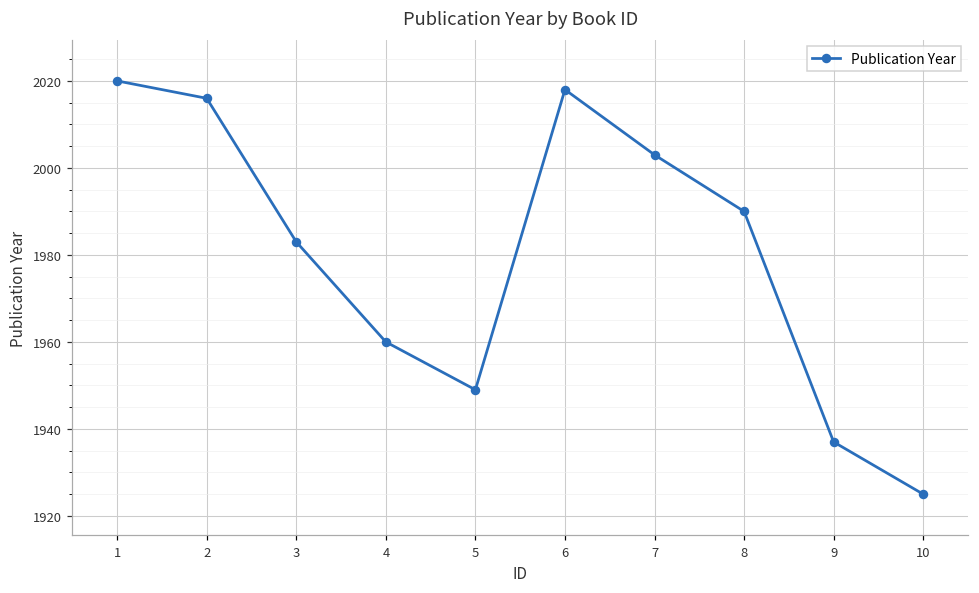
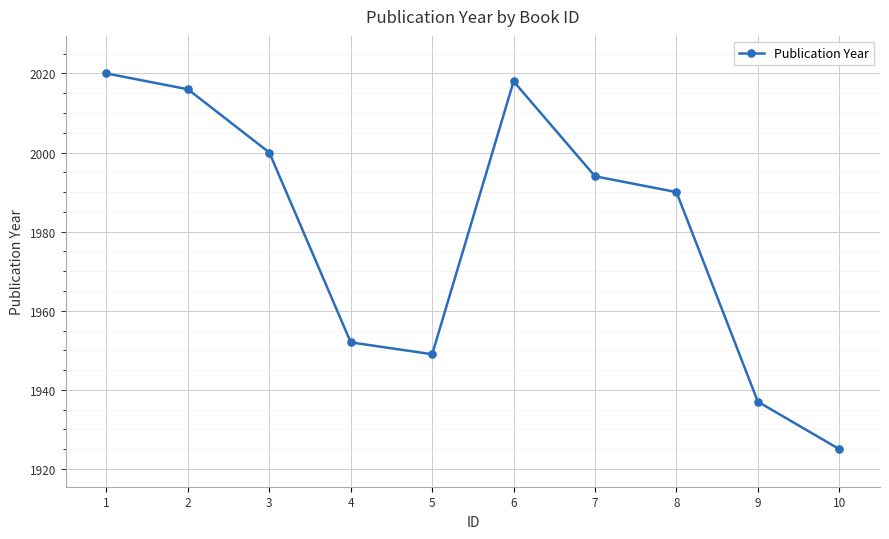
3: 1983 -> 2000
4: 1960 -> 1952
7: 2003 -> 1994
